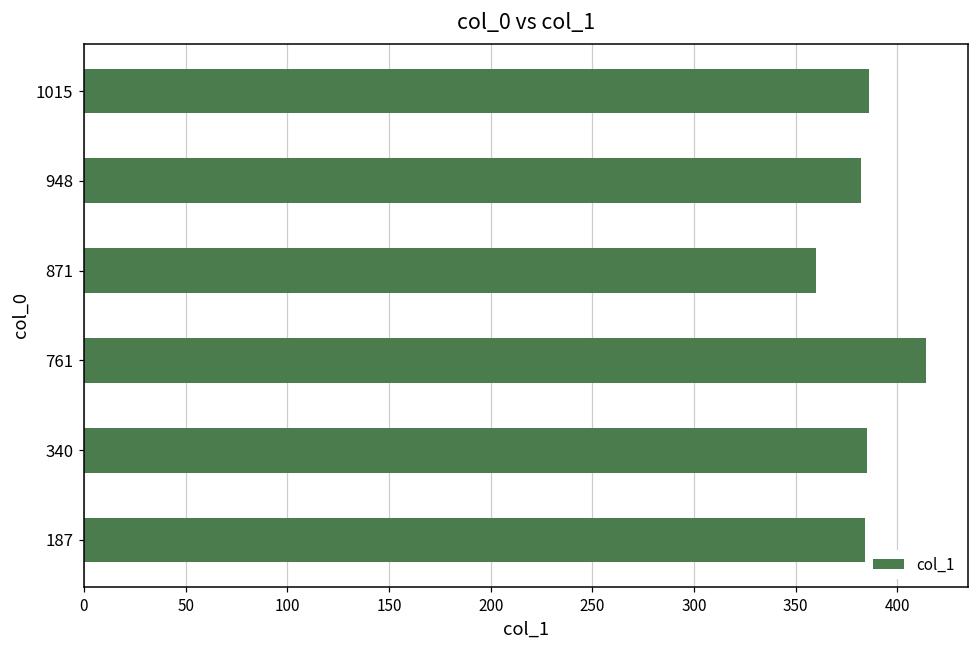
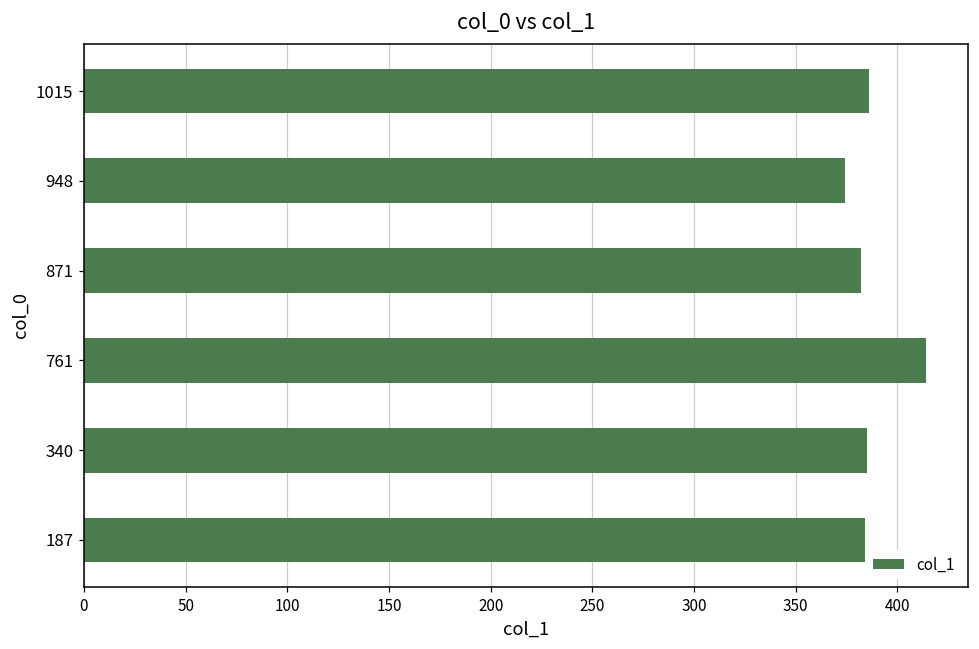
948: 382 -> 374
871: 360 -> 382
